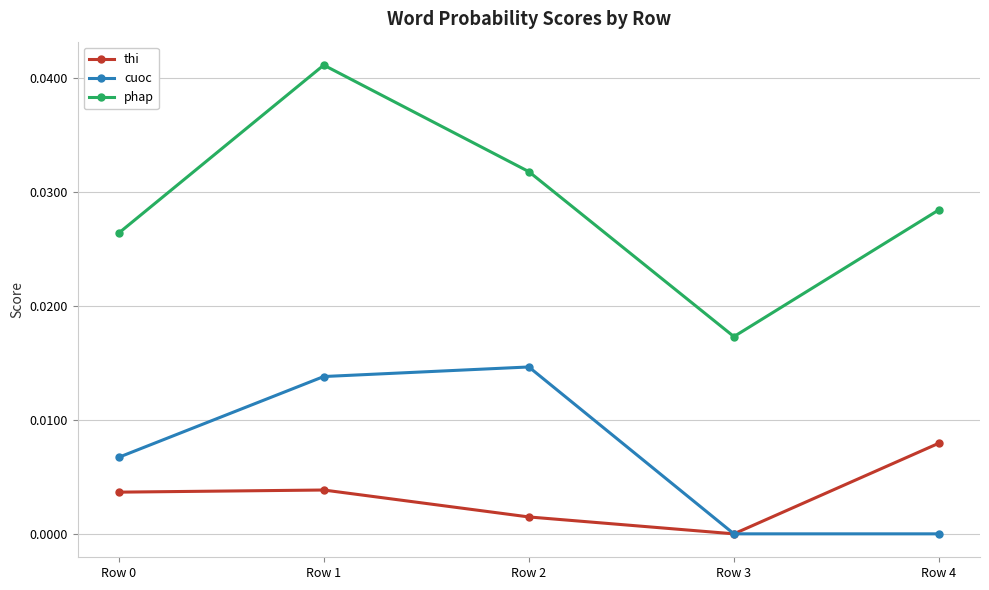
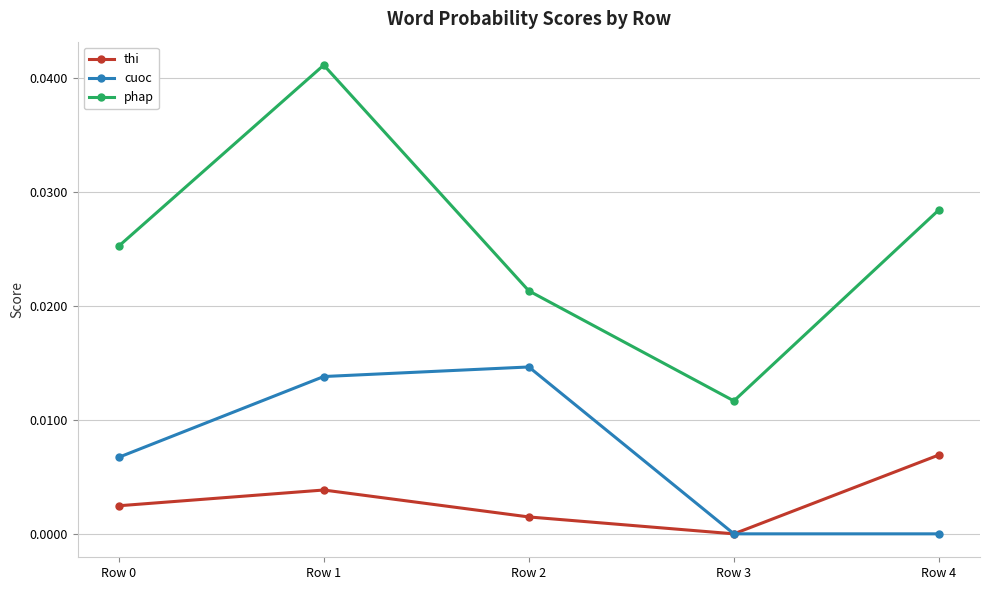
thi, Row 0: 0.0037 -> 0.0025
phap, Row 0: 0.0264 -> 0.0252
phap, Row 2: 0.0318 -> 0.0213
phap, Row 3: 0.0173 -> 0.0117
thi, Row 4: 0.0080 -> 0.0069
